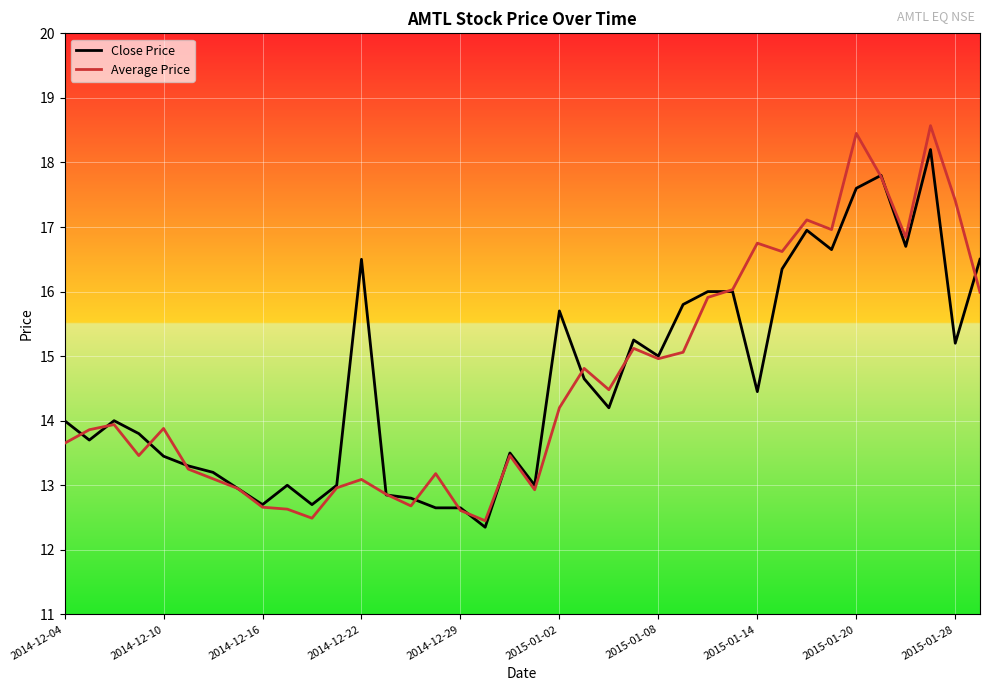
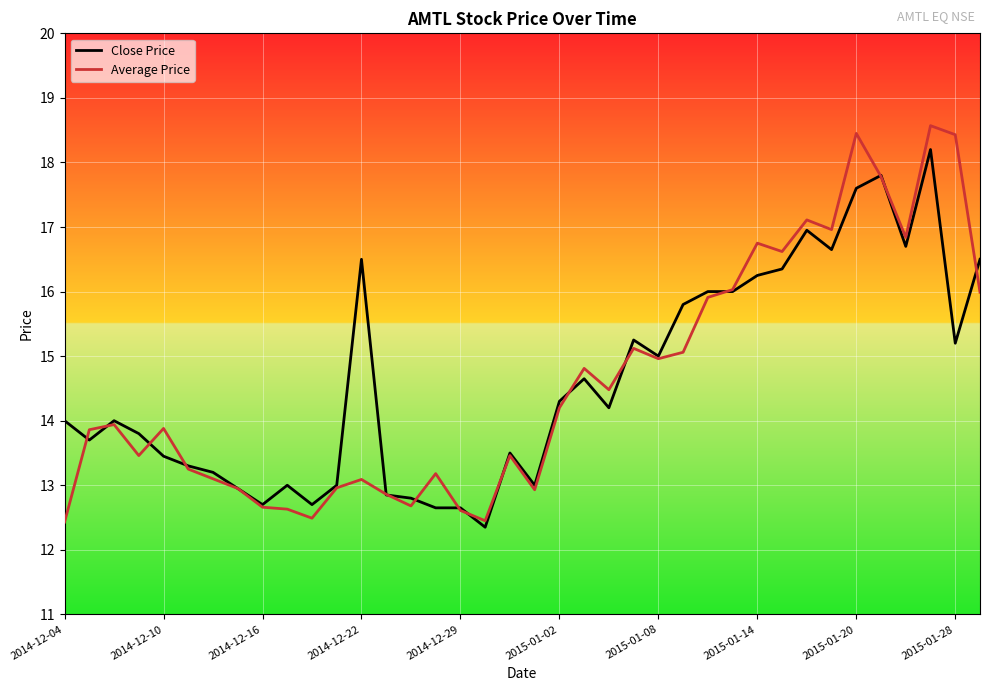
Average Price, 2014-12-04: 13.7 -> 12.4
Close Price, 2015-01-02: 15.7 -> 14.3
Close Price, 2015-01-14: 14.5 -> 16.3
Average Price, 2015-01-28: 17.4 -> 18.4
